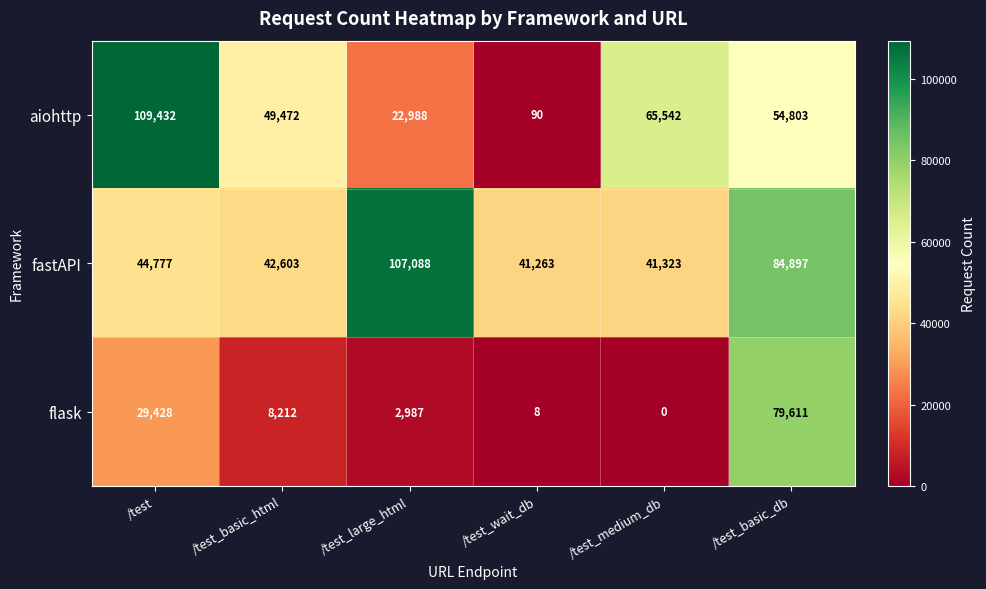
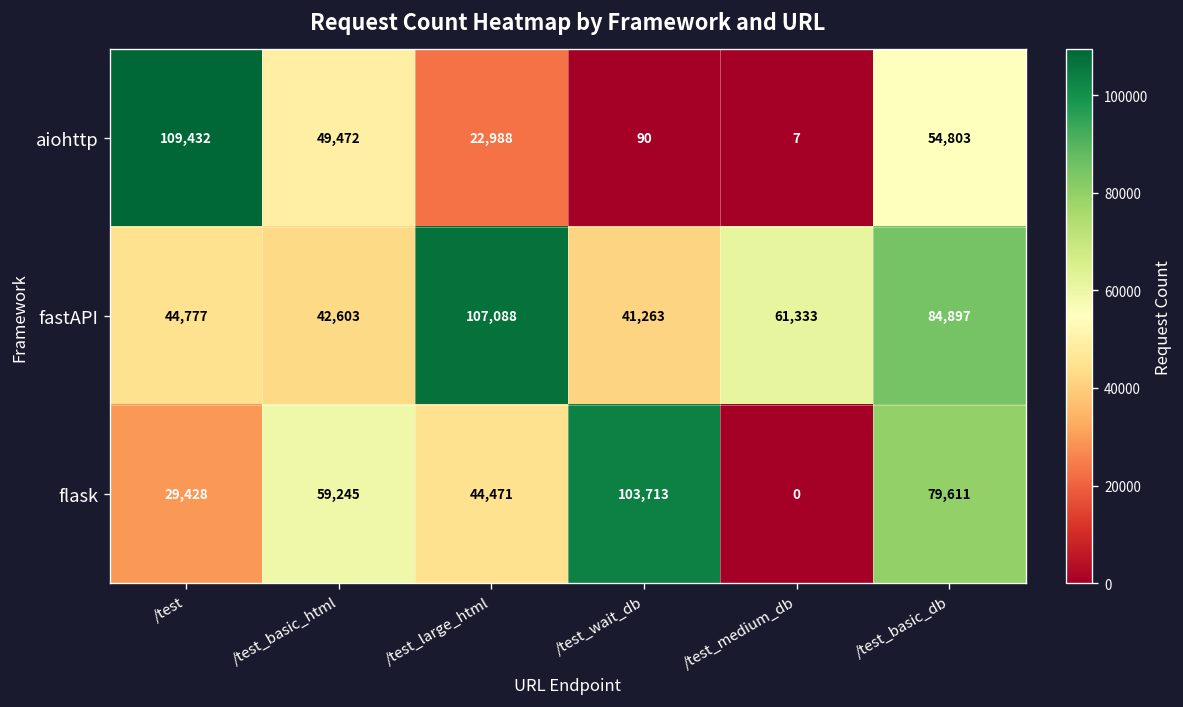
aiohttp, /test_medium_db: 65,542 -> 7
fastAPI, /test_medium_db: 41,323 -> 61,333
flask, /test_basic_html: 8,212 -> 59,245
flask, /test_large_html: 2,987 -> 44,471
flask, /test_wait_db: 8 -> 103,713
